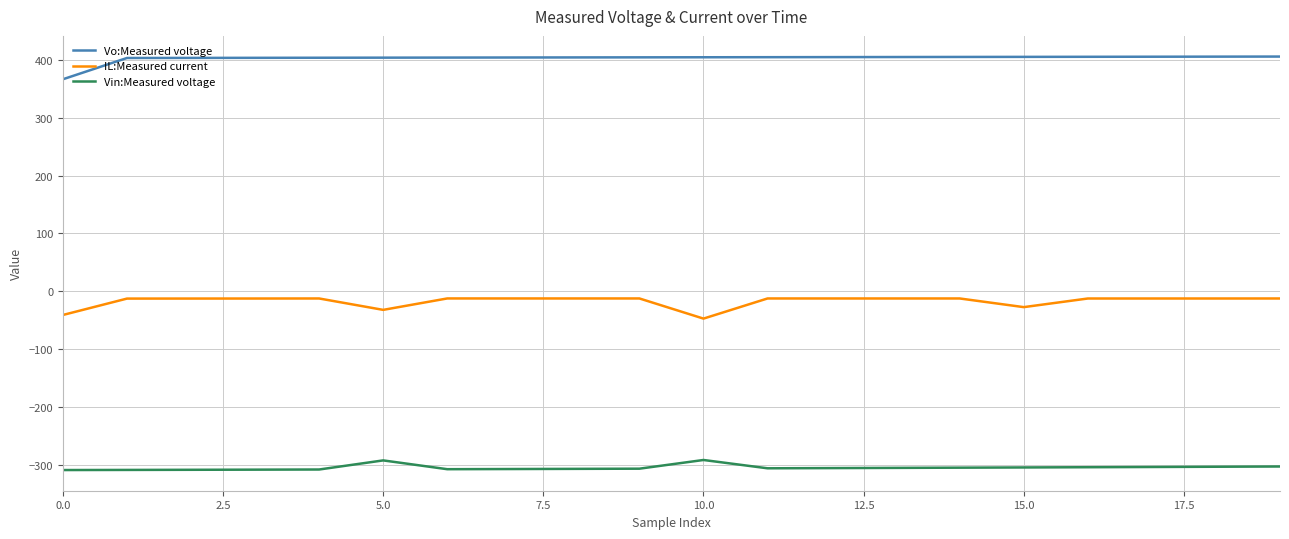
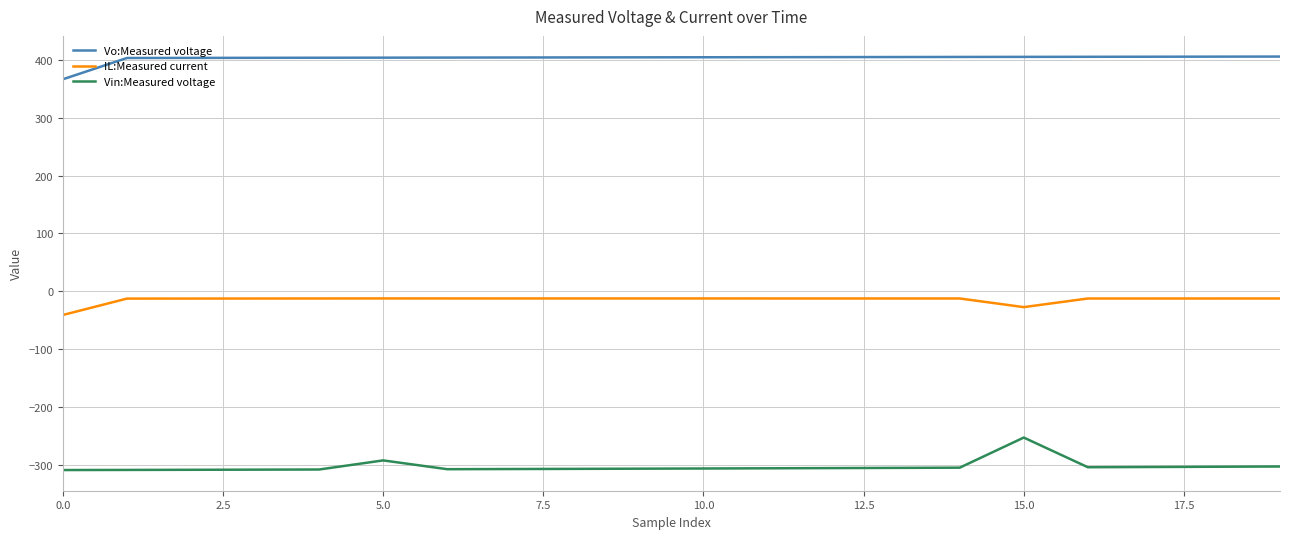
IL:Measured current, 5.0: -30 -> -10
IL:Measured current, 10.0: -50 -> -10
Vin:Measured voltage, 10.0: -290 -> -310
Vin:Measured voltage, 15.0: -300 -> -250
